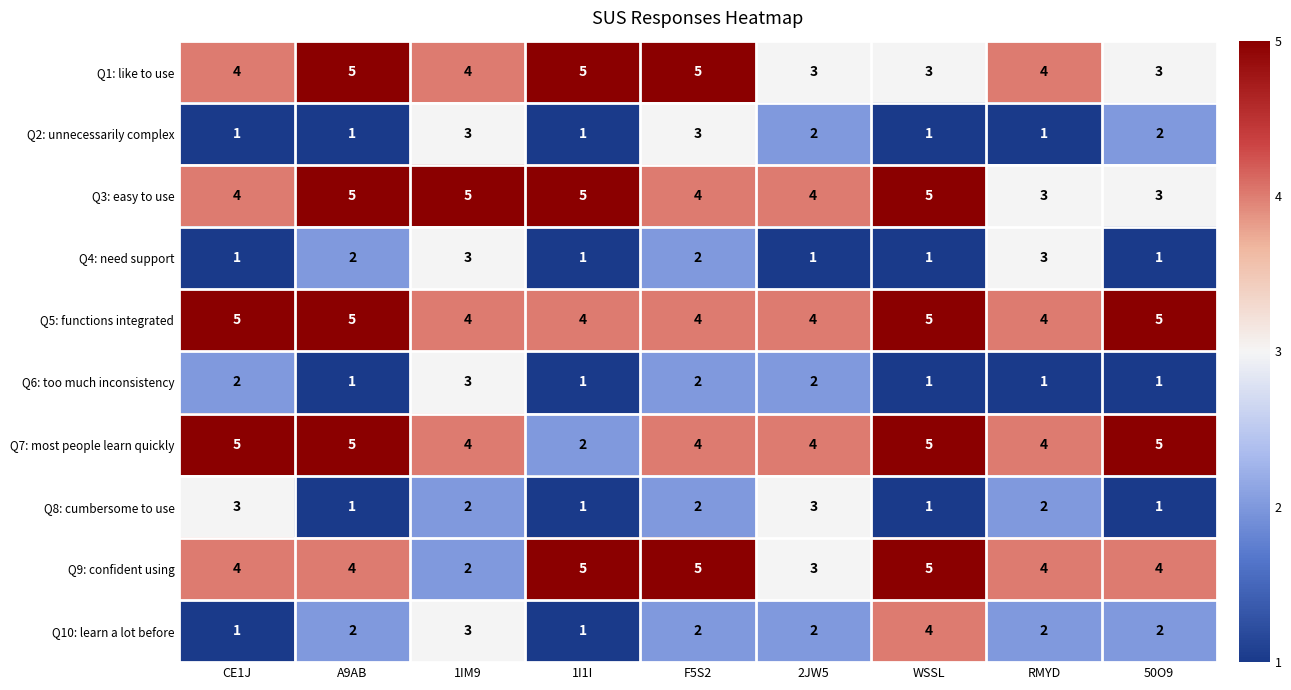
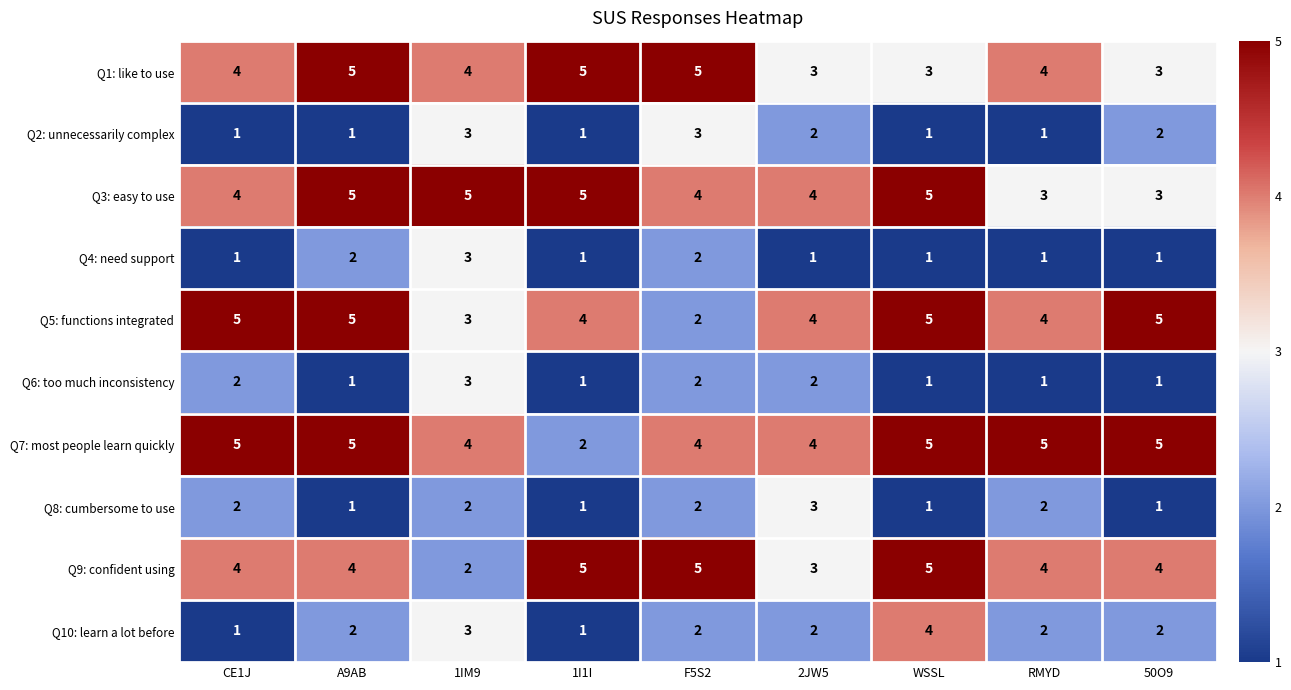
Q4: need support, RMYD: 3 -> 1
Q5: functions integrated, 1IM9: 4 -> 3
Q5: functions integrated, F5S2: 4 -> 2
Q7: most people learn quickly, RMYD: 4 -> 5
Q8: cumbersome to use, CE1J: 3 -> 2
